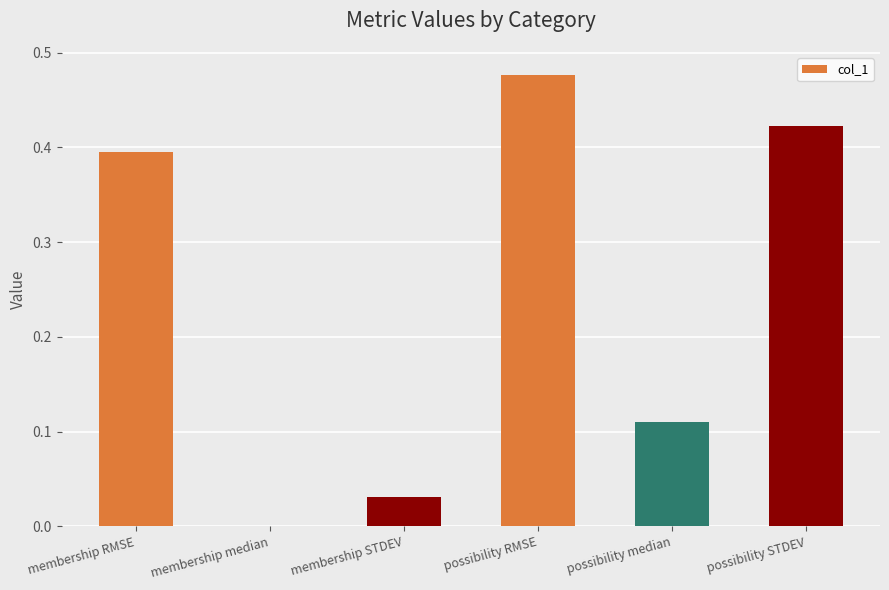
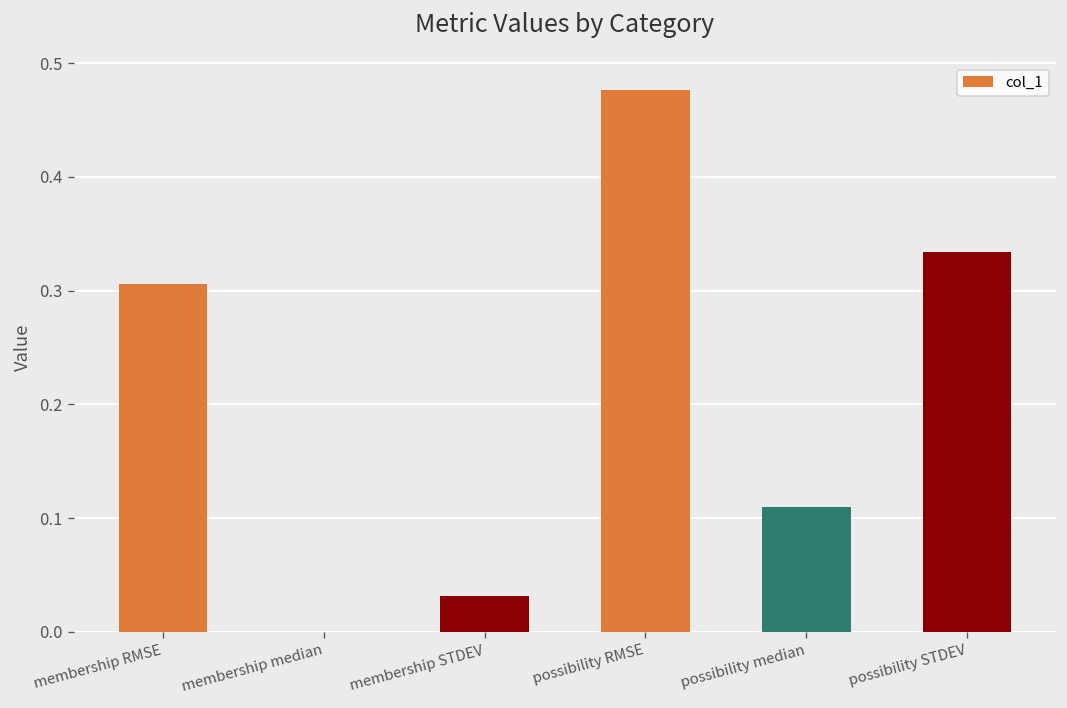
membership RMSE: 0.39 -> 0.31
possibility STDEV: 0.42 -> 0.33
